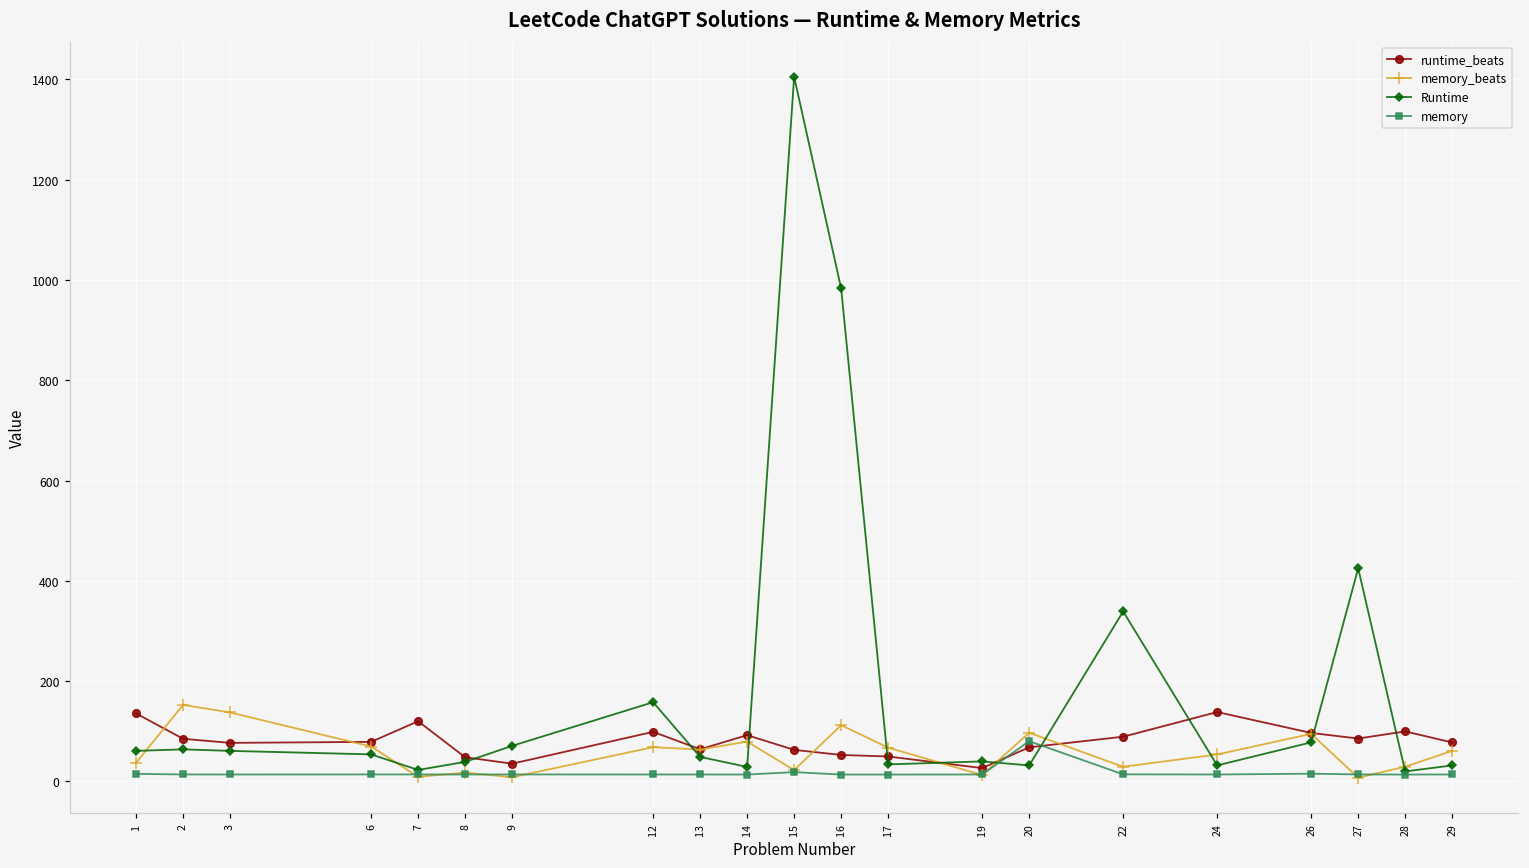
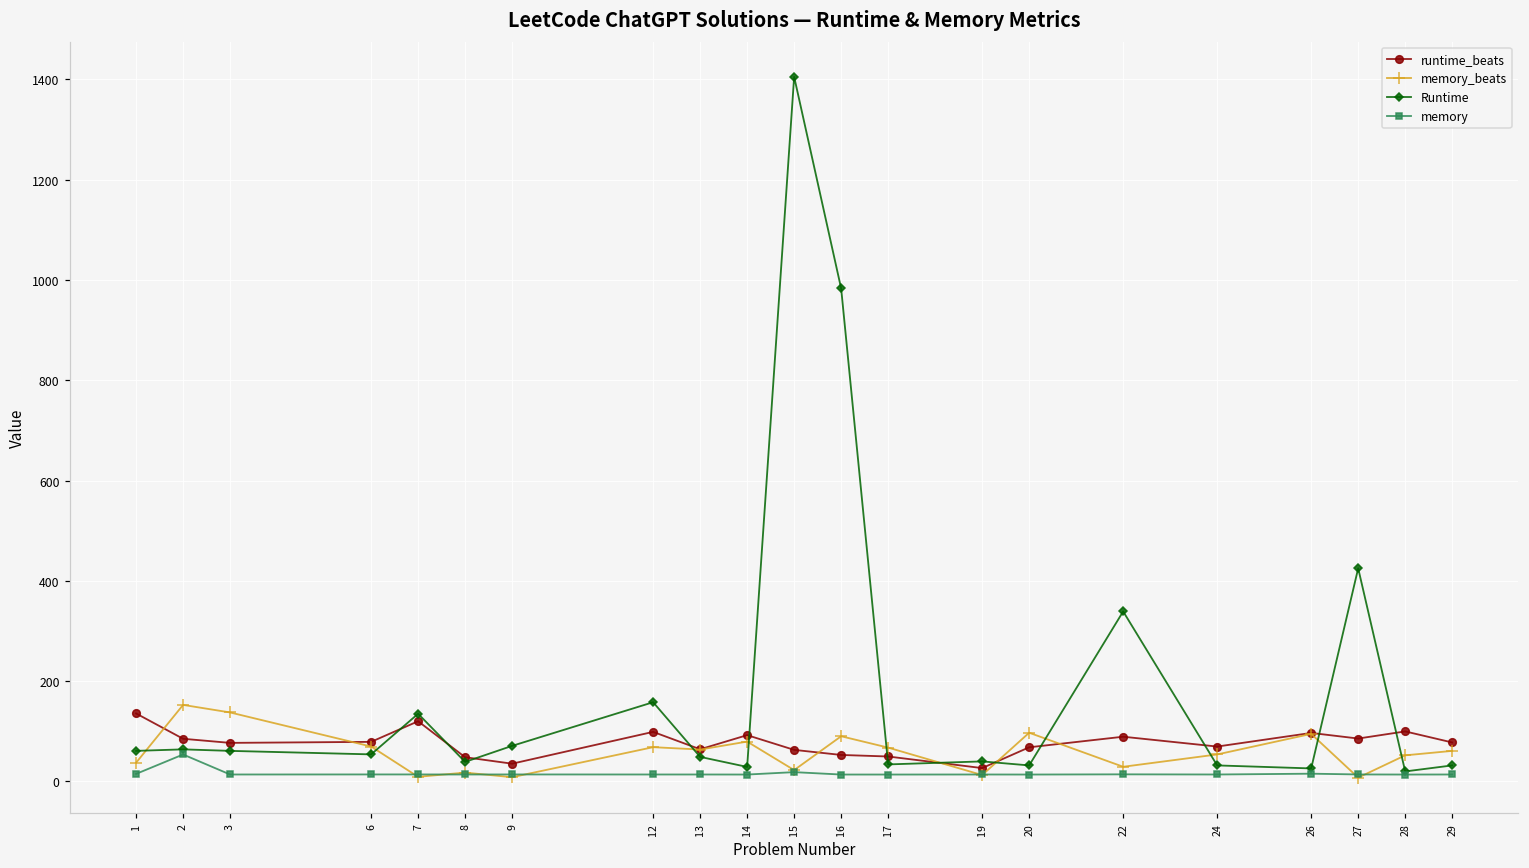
memory, 2: 10 -> 50
Runtime, 7: 20 -> 140
memory_beats, 16: 110 -> 90
memory, 20: 80 -> 10
runtime_beats, 24: 140 -> 70
Runtime, 26: 80 -> 30
memory_beats, 28: 30 -> 50
